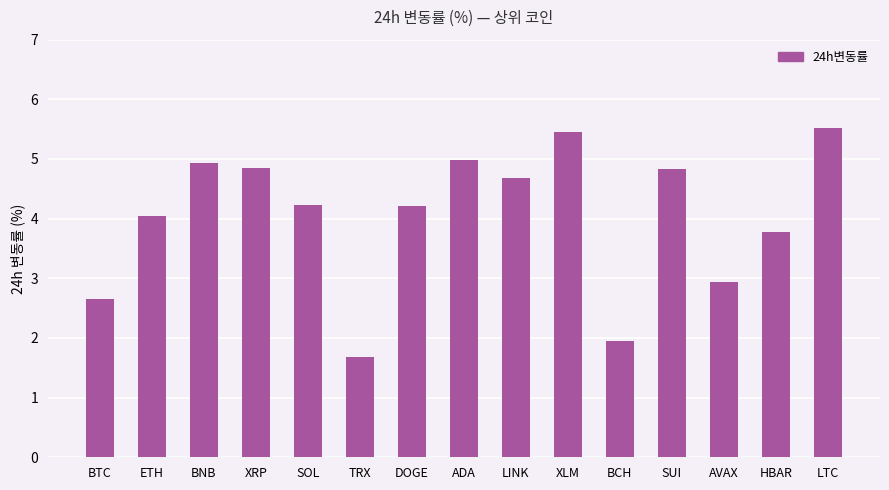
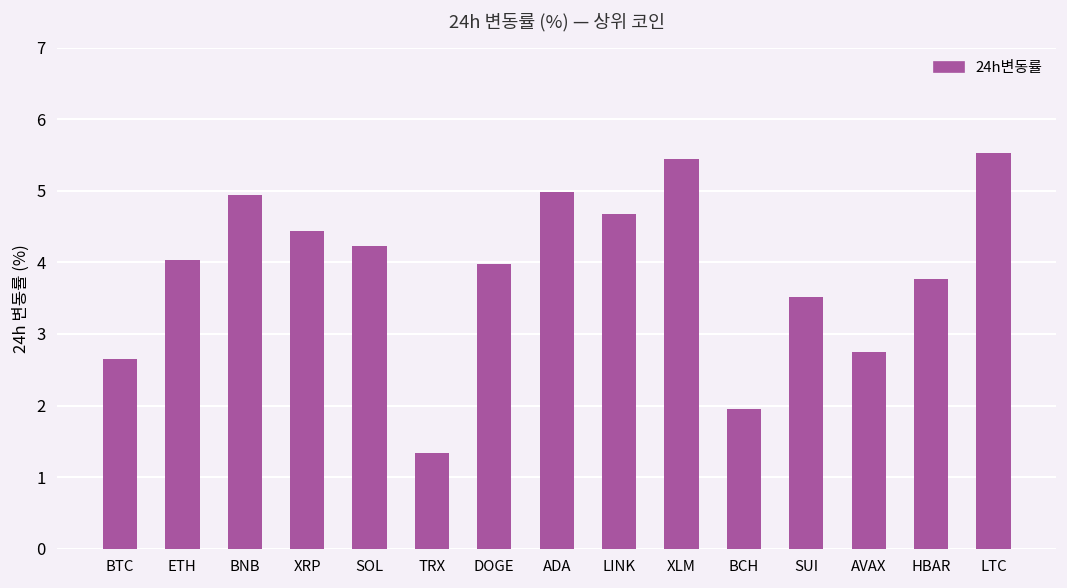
XRP: 4.8 -> 4.4
TRX: 1.7 -> 1.3
DOGE: 4.2 -> 4.0
SUI: 4.8 -> 3.5
AVAX: 2.9 -> 2.8
